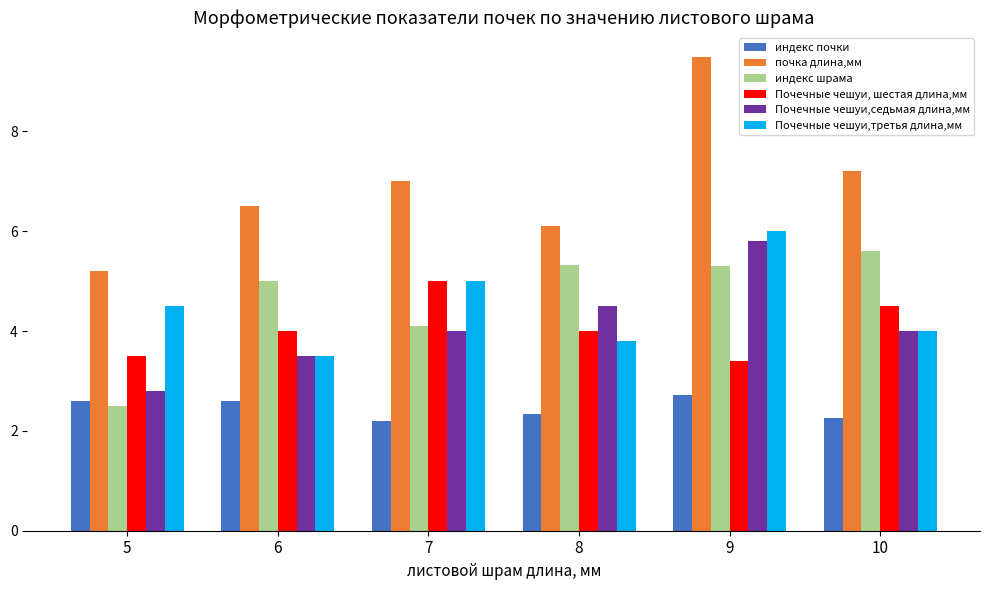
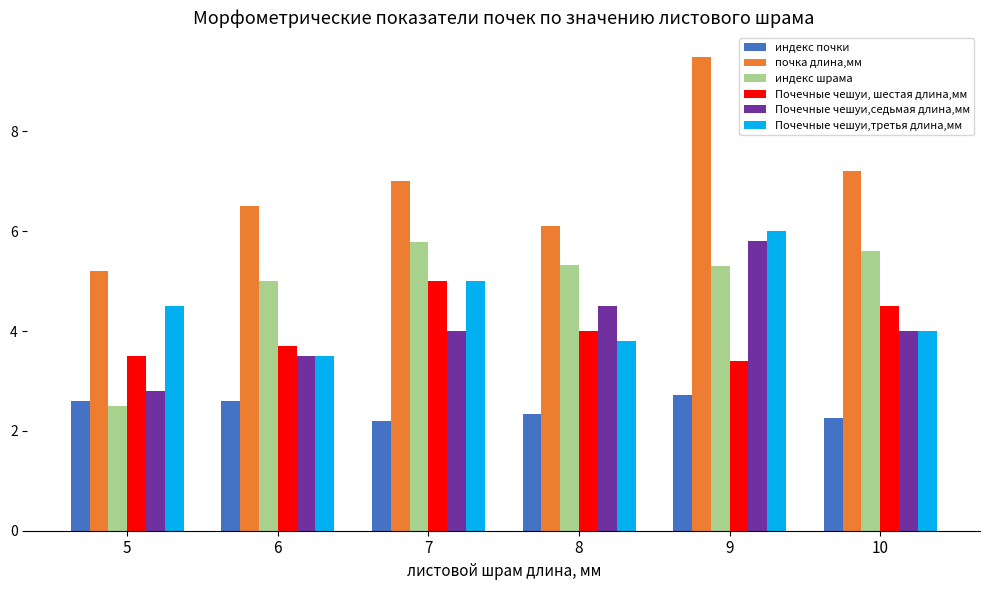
Почечные чешуи, шестая длина,мм, 6: 4.0 -> 3.7
индекс шрама, 7: 4.1 -> 5.8
